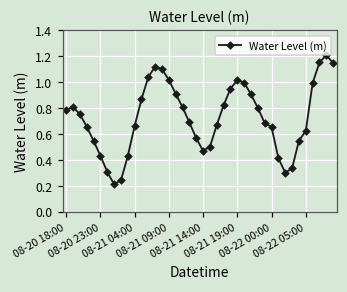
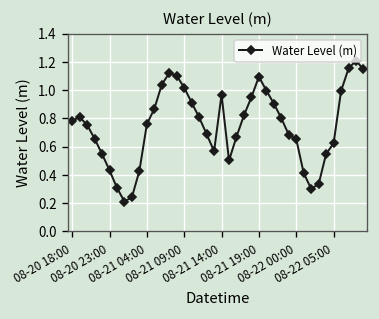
08-21 04:00: 0.66 -> 0.76
08-21 14:00: 0.47 -> 0.97
08-21 19:00: 1.02 -> 1.10
